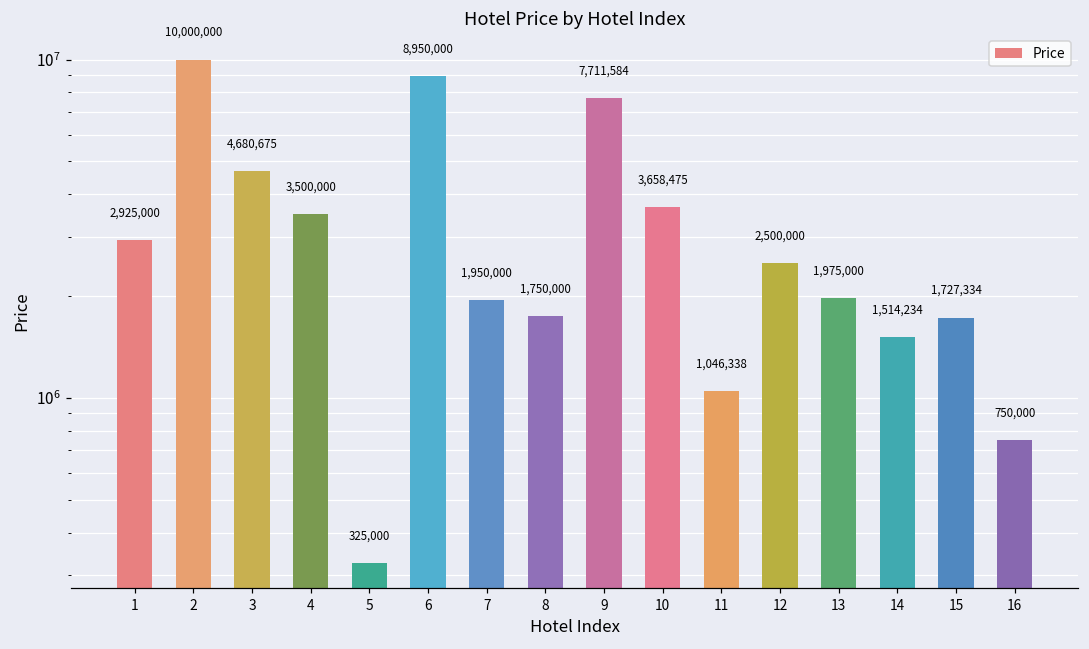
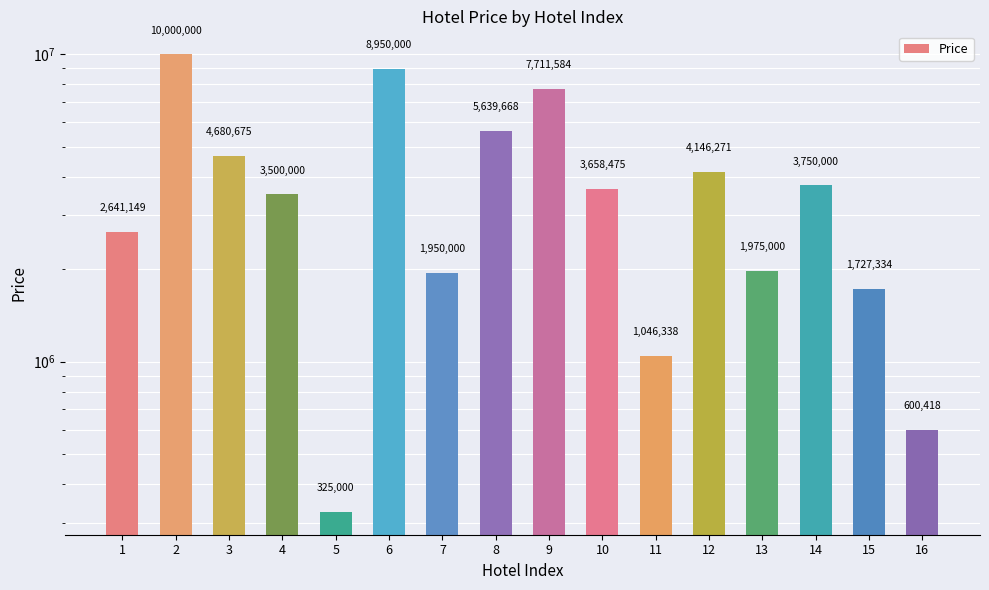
1: 2,925,000 -> 2,641,149
8: 1,750,000 -> 5,639,668
12: 2,500,000 -> 4,146,271
14: 1,514,234 -> 3,750,000
16: 750,000 -> 600,418
